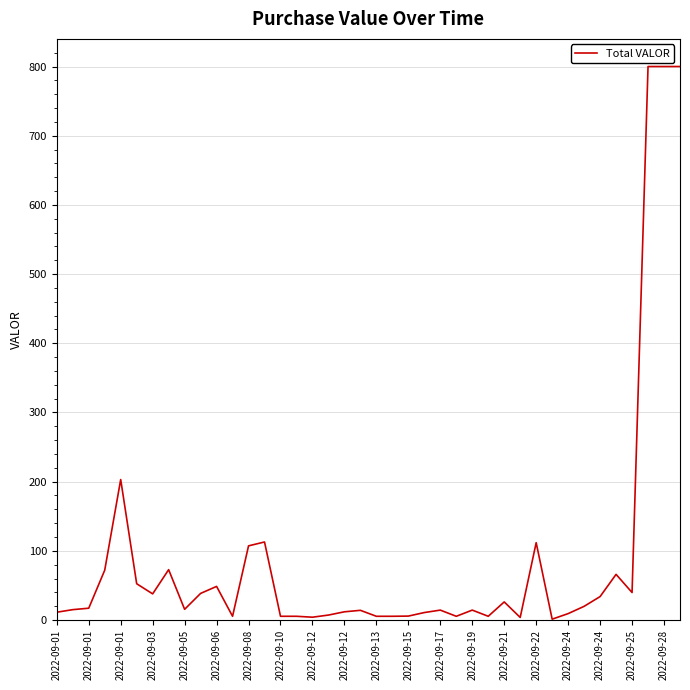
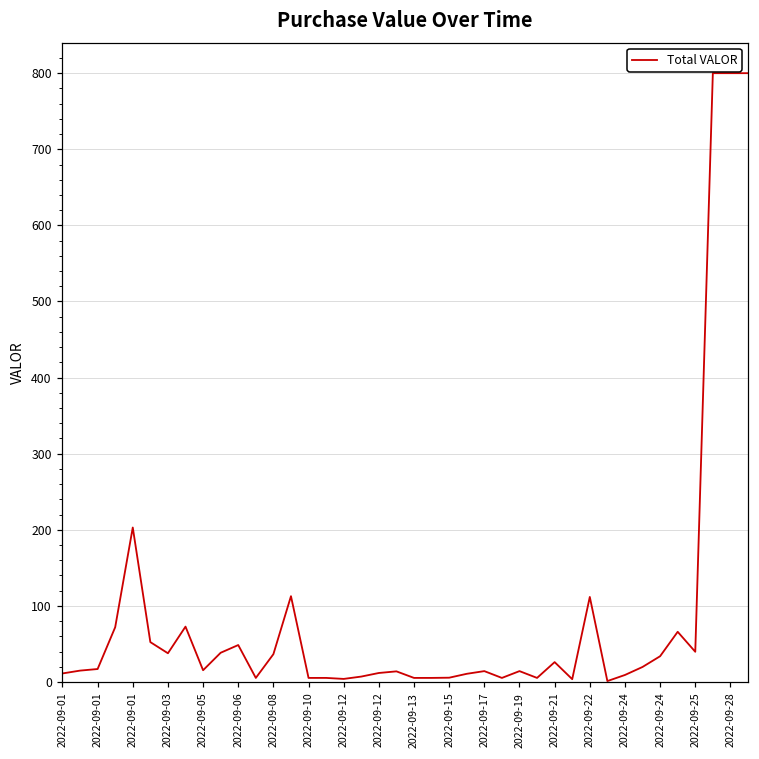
2022-09-08: 110 -> 40
